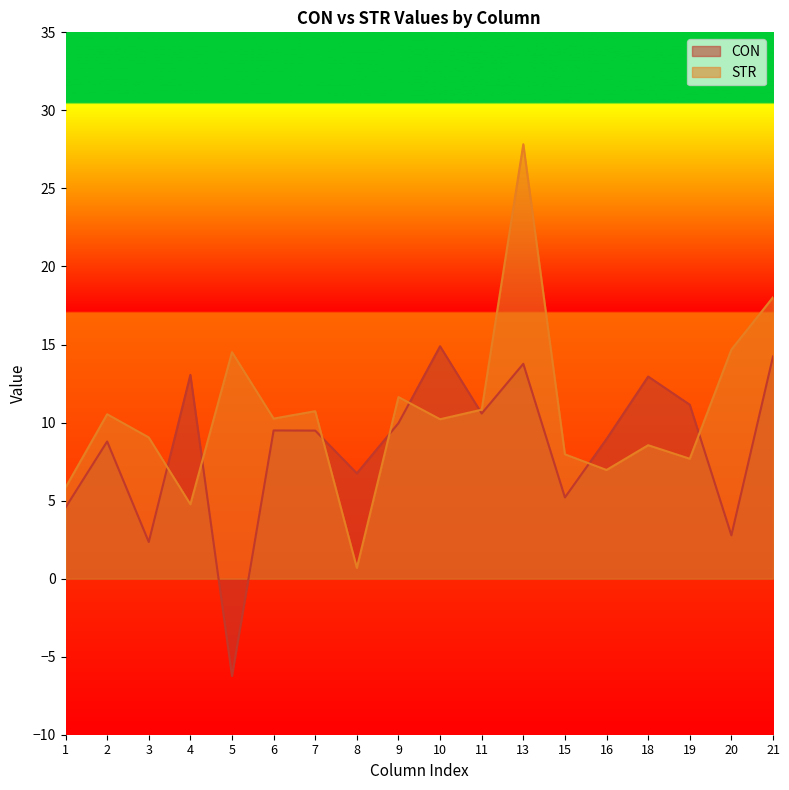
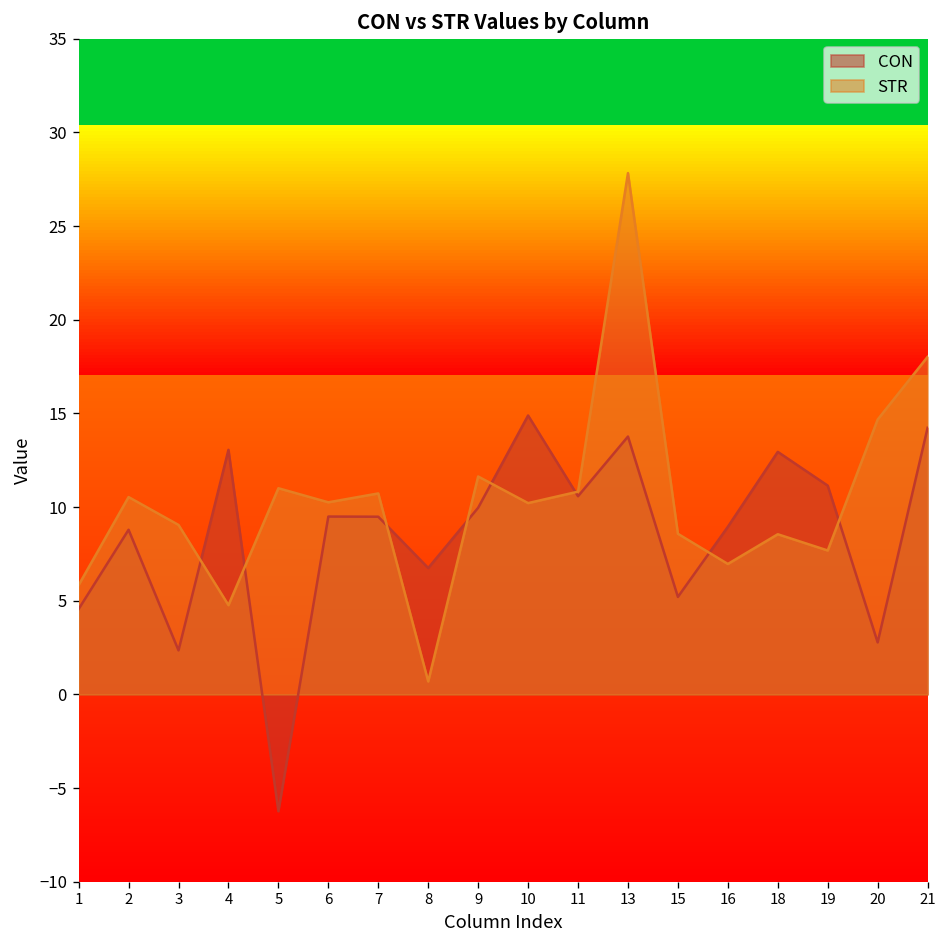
STR, 5: 14.5 -> 11.0
STR, 15: 8.0 -> 8.6
